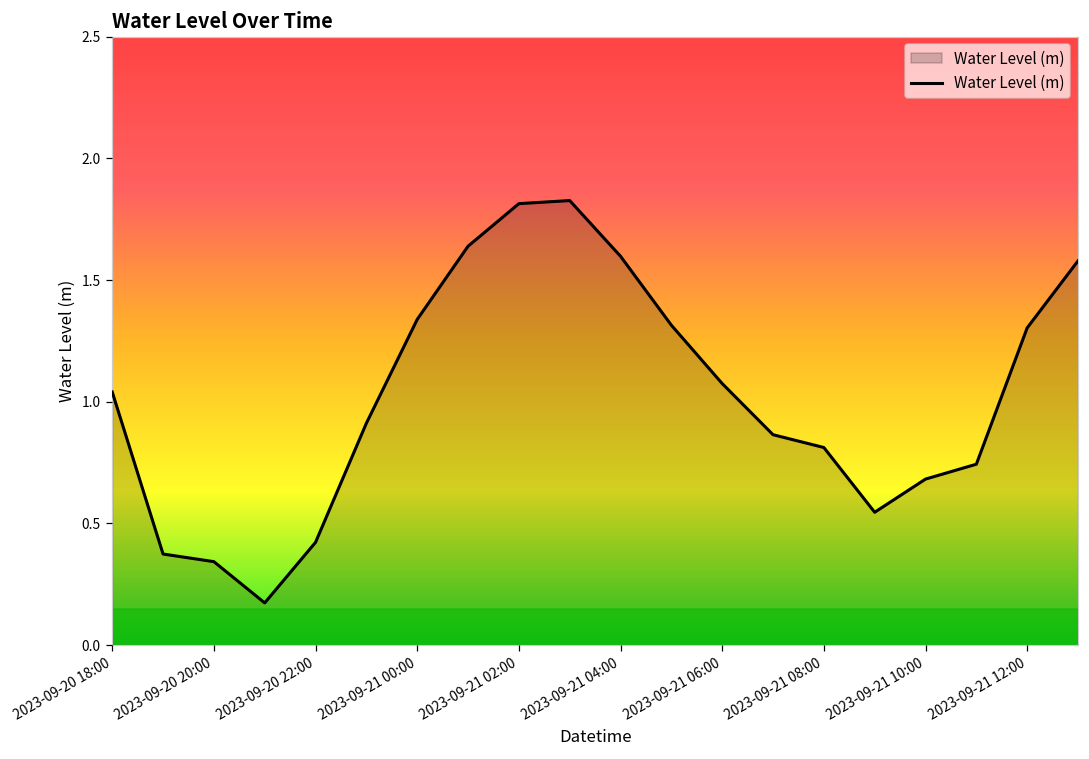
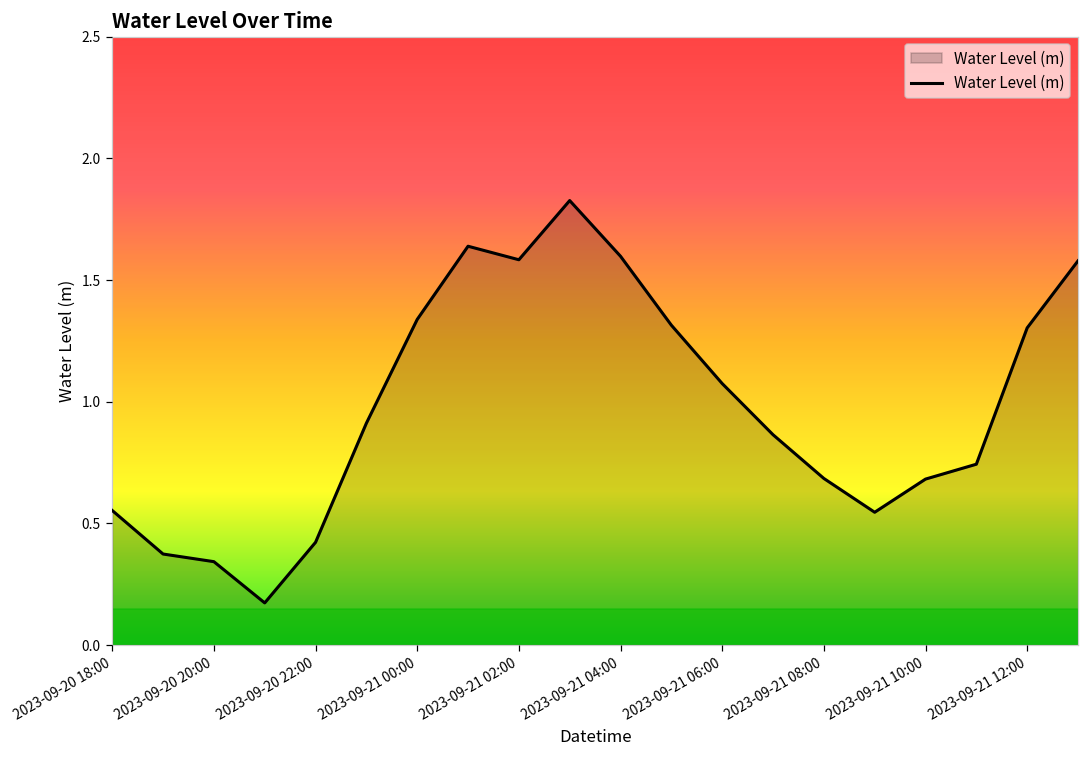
2023-09-20 18:00: 1.04 -> 0.55
2023-09-21 02:00: 1.81 -> 1.58
2023-09-21 08:00: 0.81 -> 0.68
